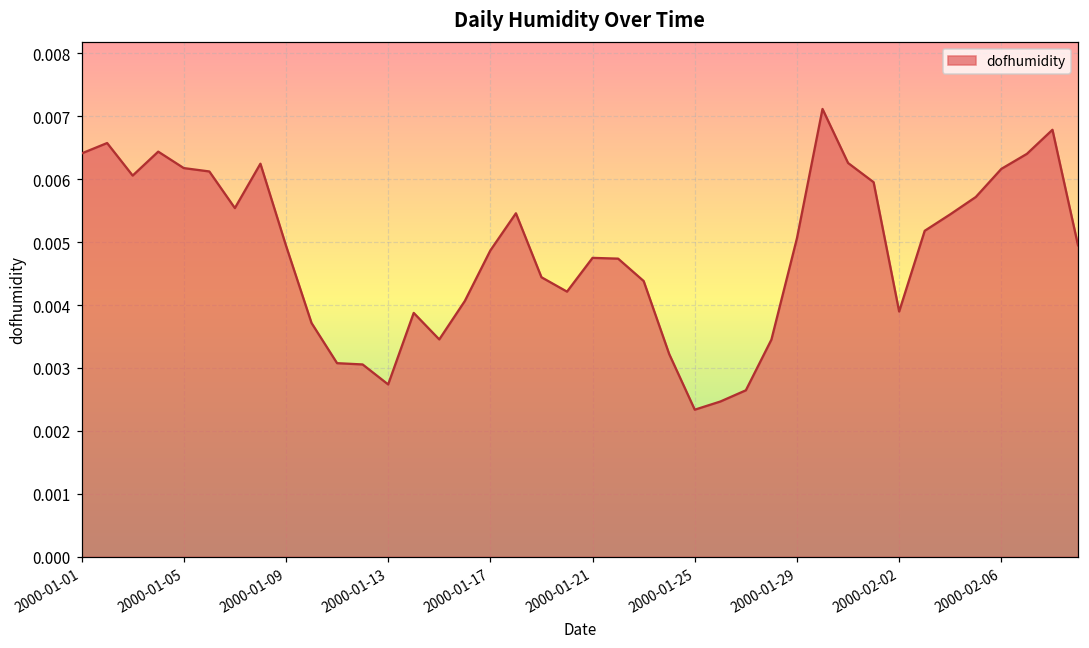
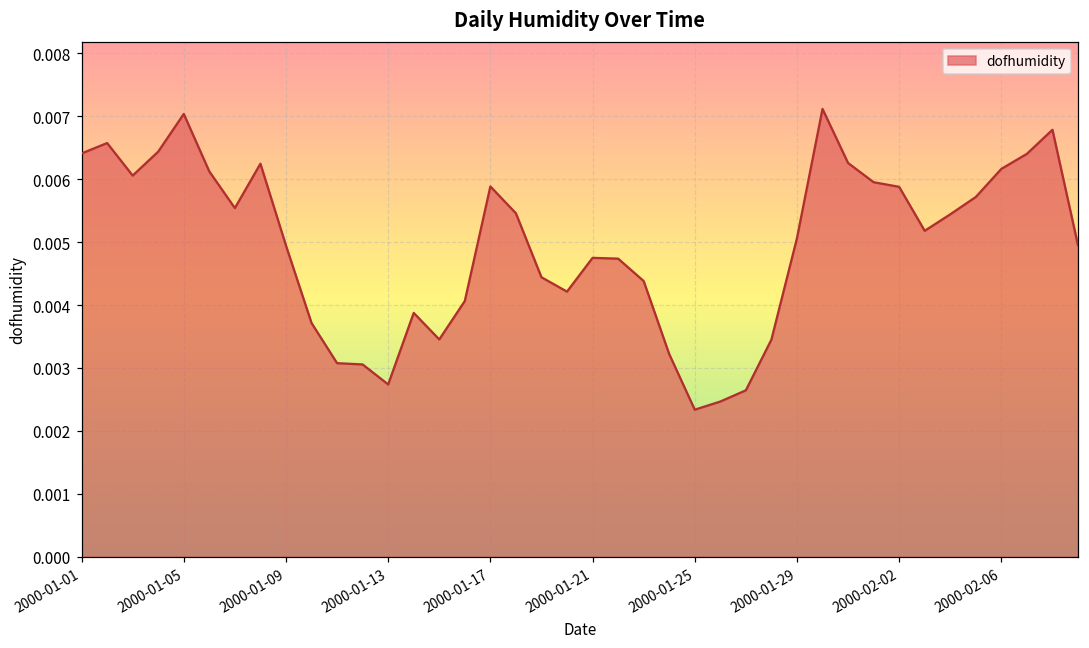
2000-01-05: 0.0062 -> 0.0070
2000-01-17: 0.0049 -> 0.0059
2000-02-02: 0.0039 -> 0.0059
